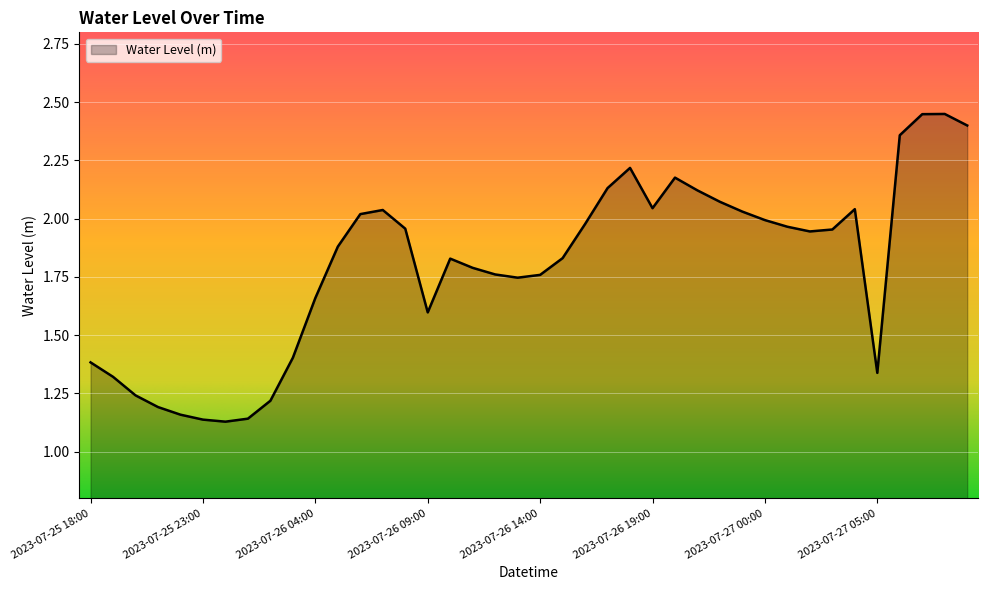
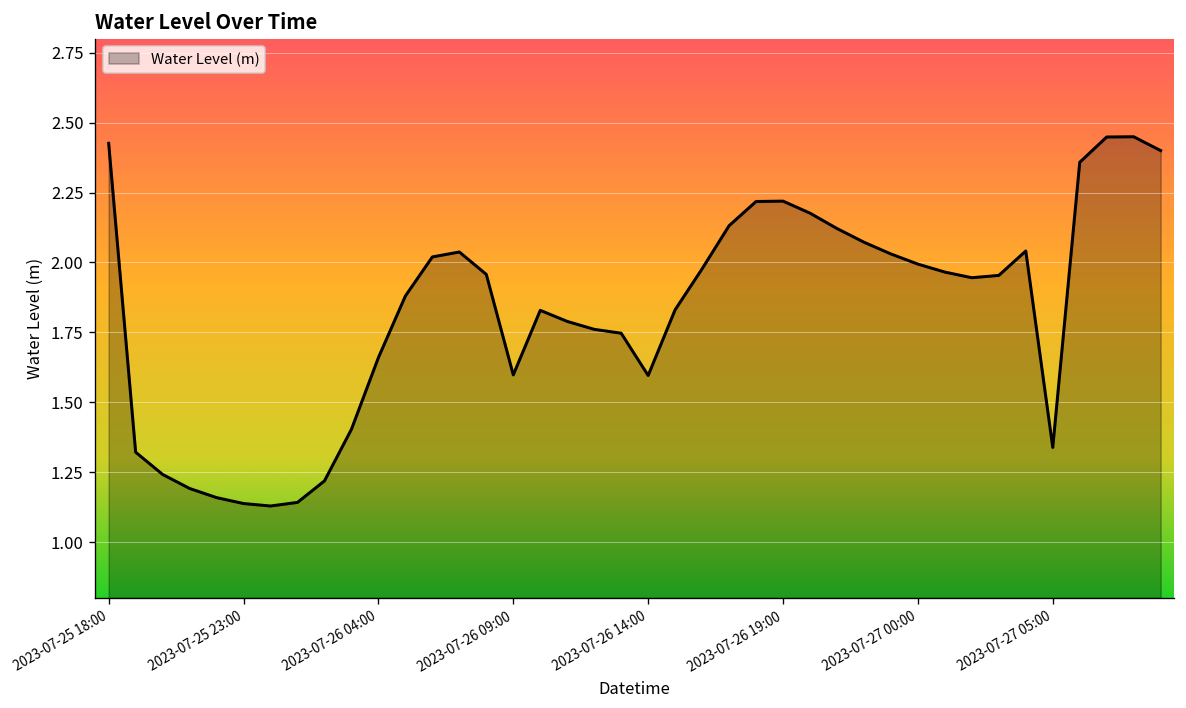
2023-07-25 18:00: 1.38 -> 2.43
2023-07-26 14:00: 1.76 -> 1.60
2023-07-26 19:00: 2.05 -> 2.22
